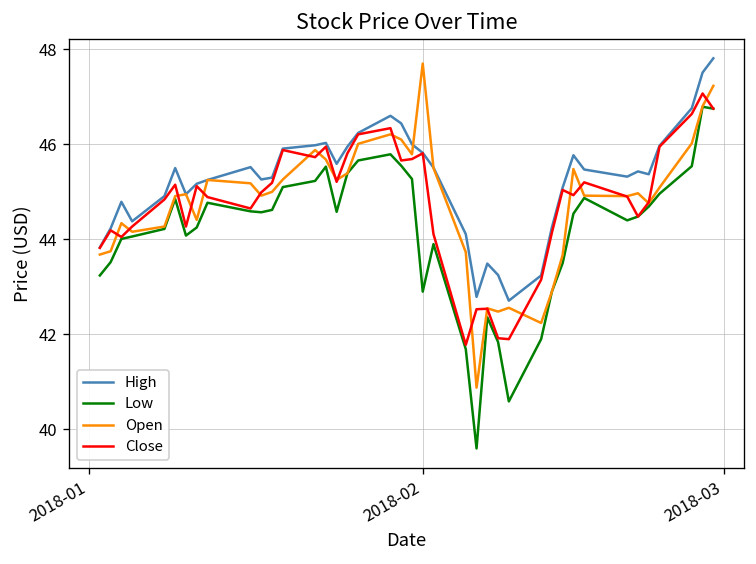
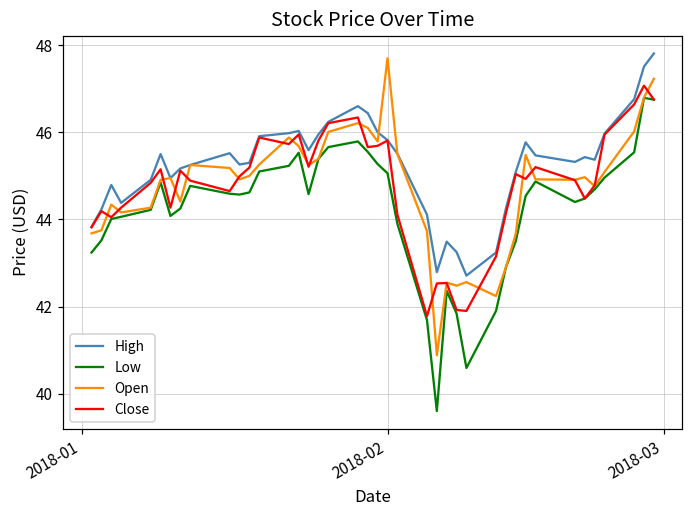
Low, 2018-02: 42.9 -> 45.1
